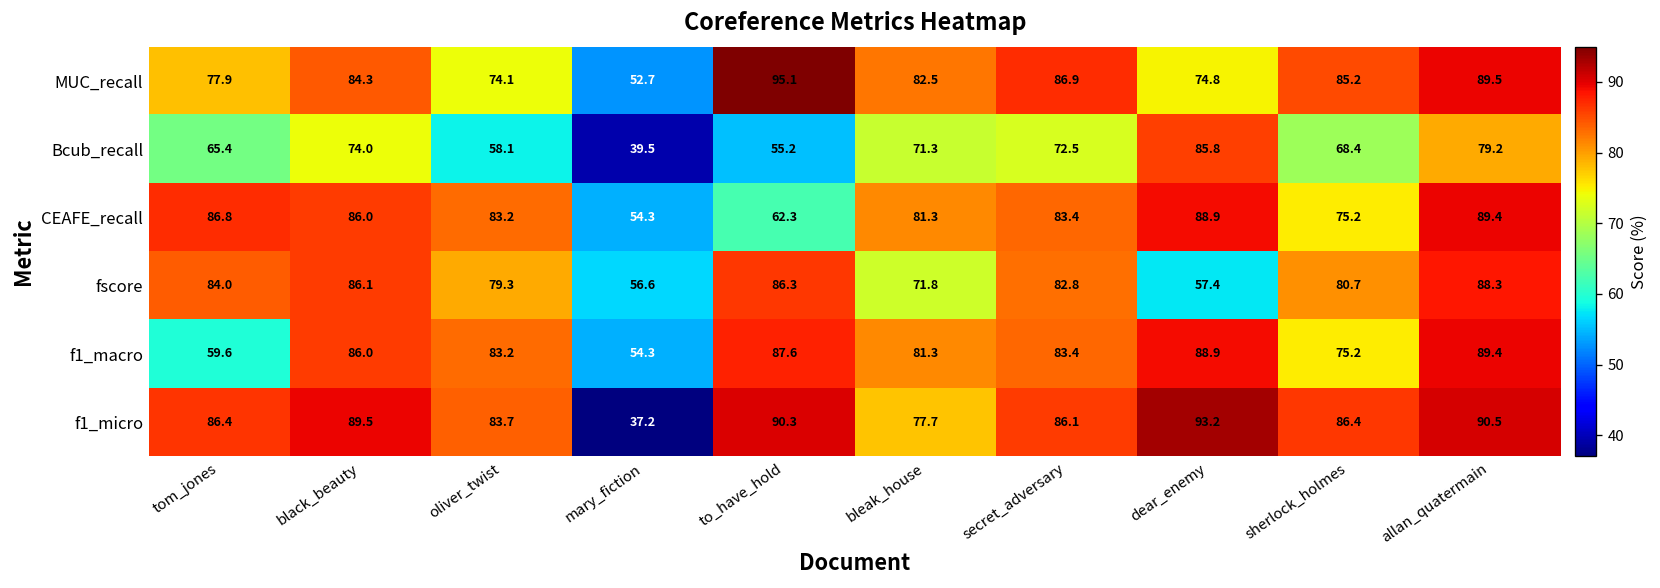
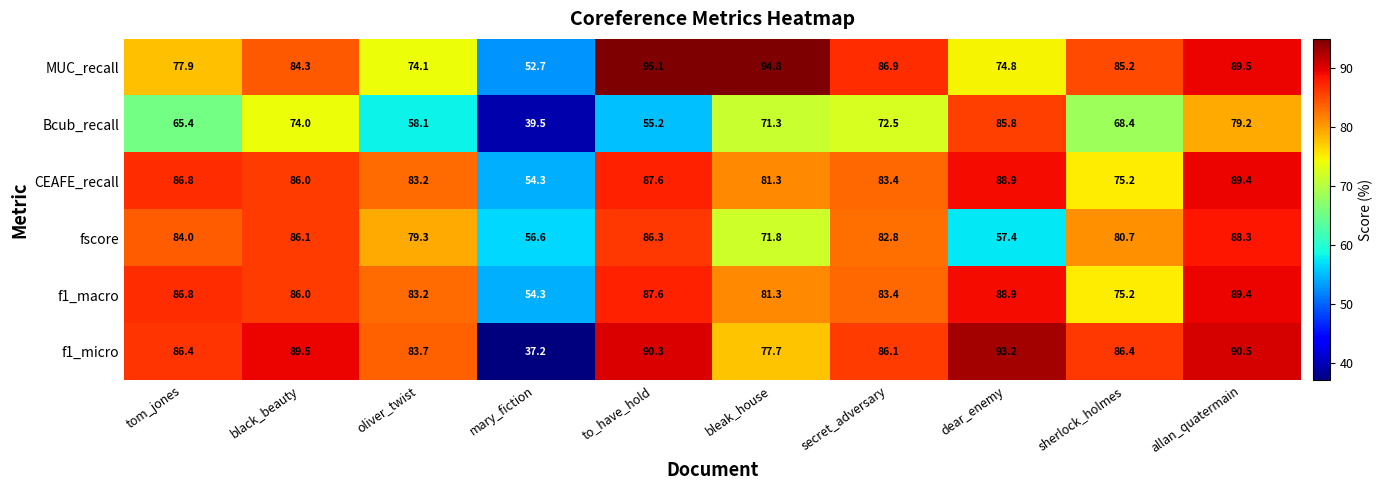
MUC_recall, bleak_house: 82.5 -> 94.8
CEAFE_recall, to_have_hold: 62.3 -> 87.6
f1_macro, tom_jones: 59.6 -> 86.8
